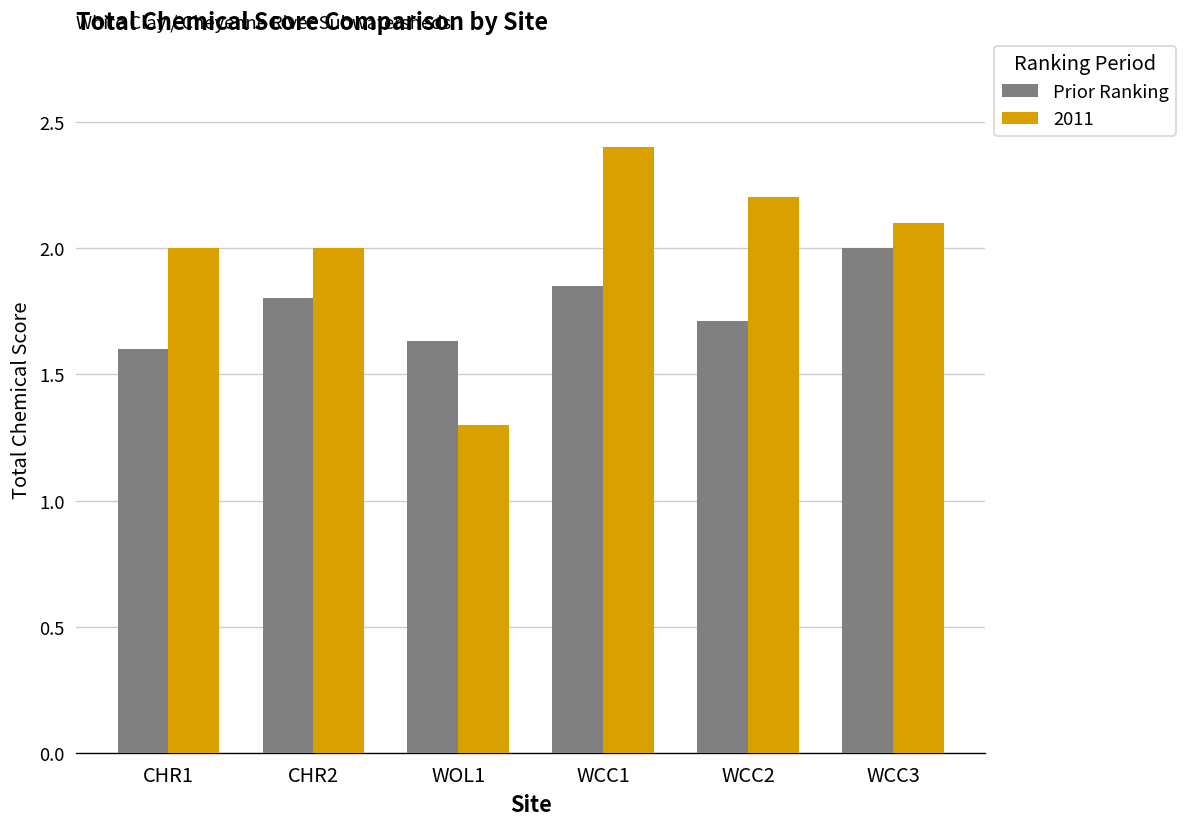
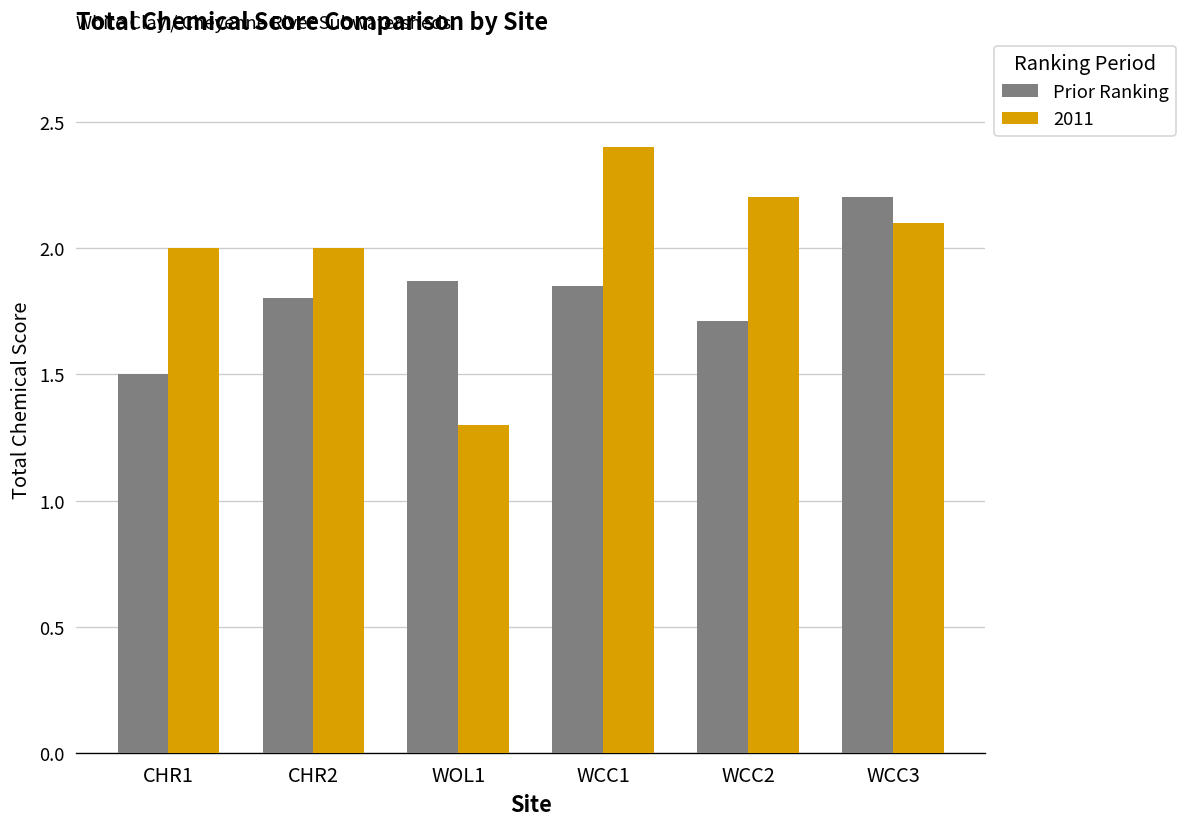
Prior Ranking, CHR1: 1.6 -> 1.5
Prior Ranking, WOL1: 1.63 -> 1.87
Prior Ranking, WCC3: 2.0 -> 2.2
